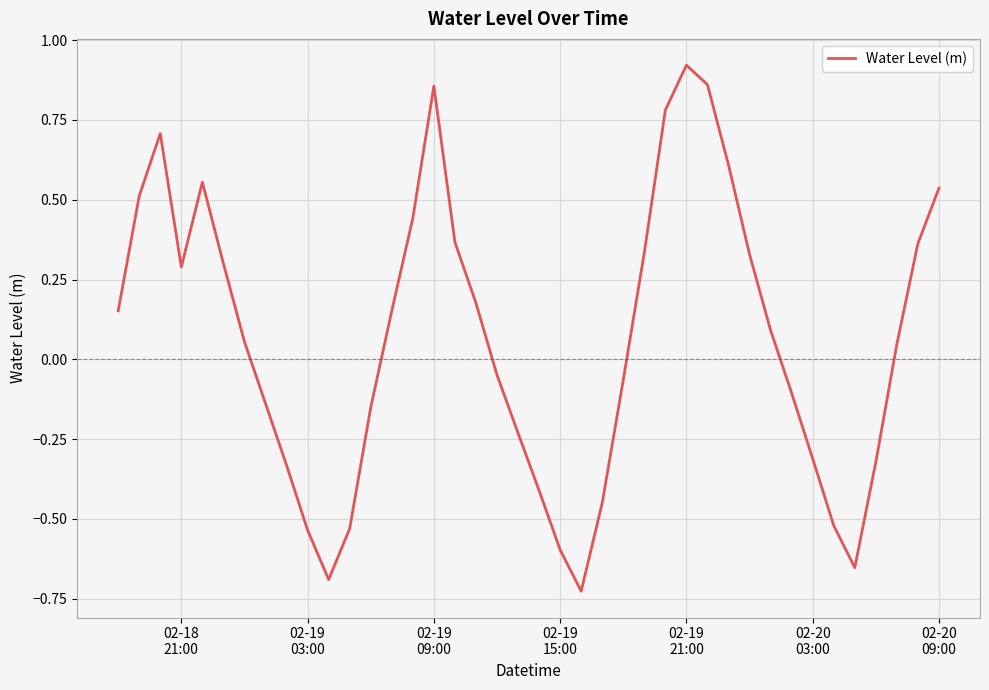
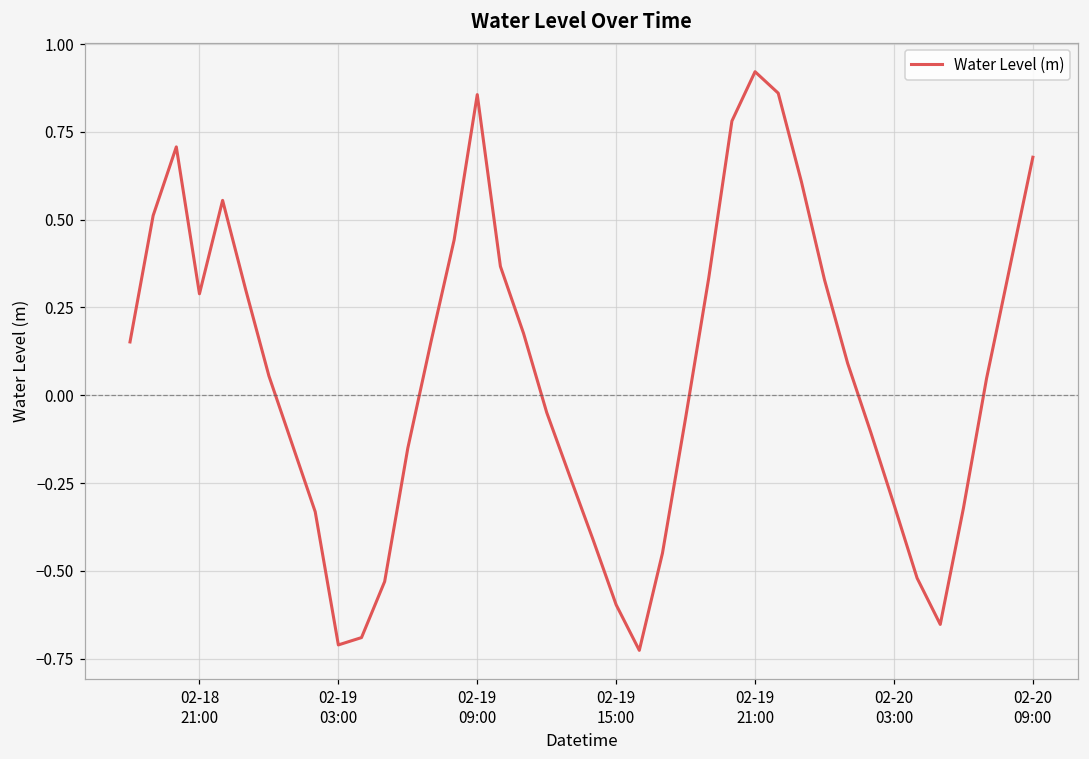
02-19 03:00: -0.53 -> -0.71
02-20 09:00: 0.54 -> 0.68
